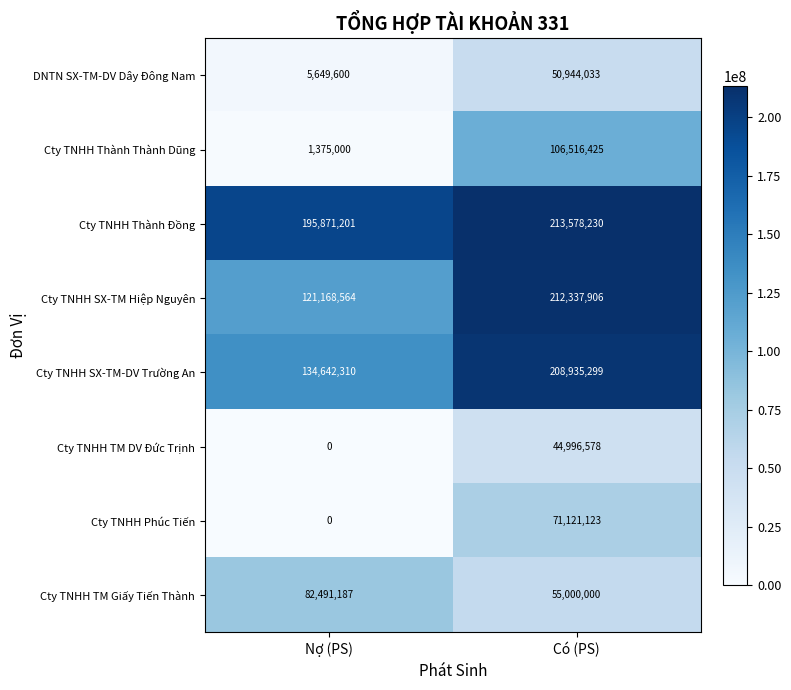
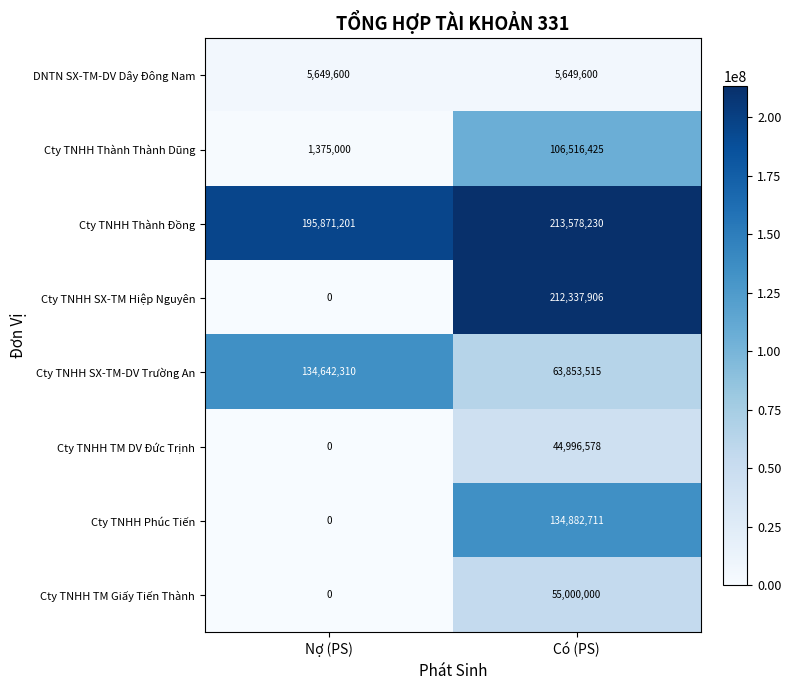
DNTN SX-TM-DV Dây Đông Nam, Có (PS): 50,944,033 -> 5,649,600
Cty TNHH SX-TM Hiệp Nguyên, Nợ (PS): 121,168,564 -> 0
Cty TNHH SX-TM-DV Trường An, Có (PS): 208,935,299 -> 63,853,515
Cty TNHH Phúc Tiến, Có (PS): 71,121,123 -> 134,882,711
Cty TNHH TM Giấy Tiến Thành, Nợ (PS): 82,491,187 -> 0
